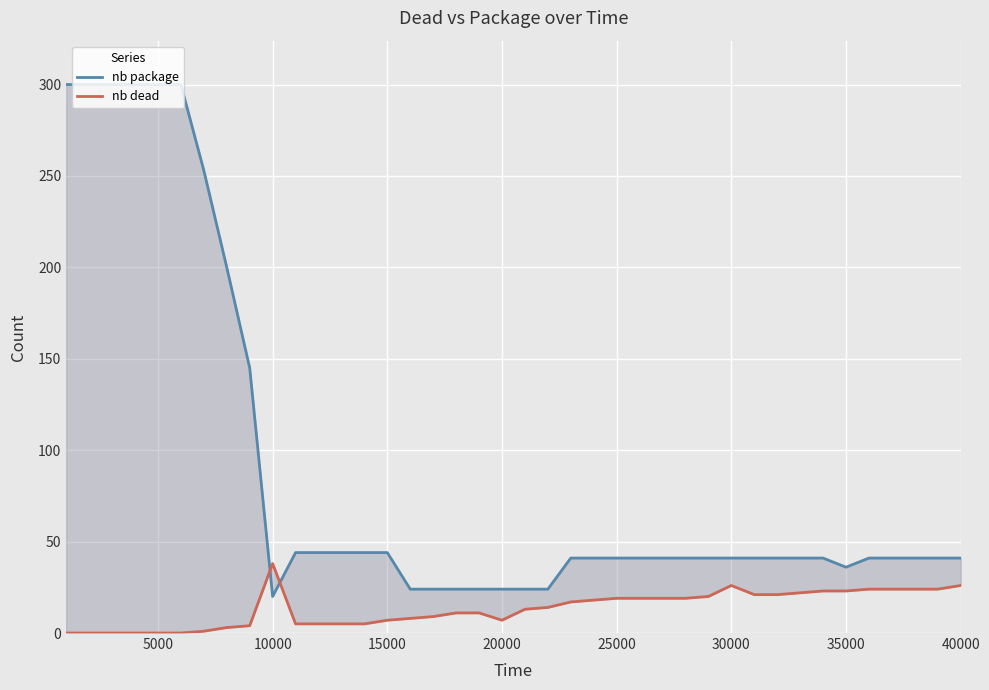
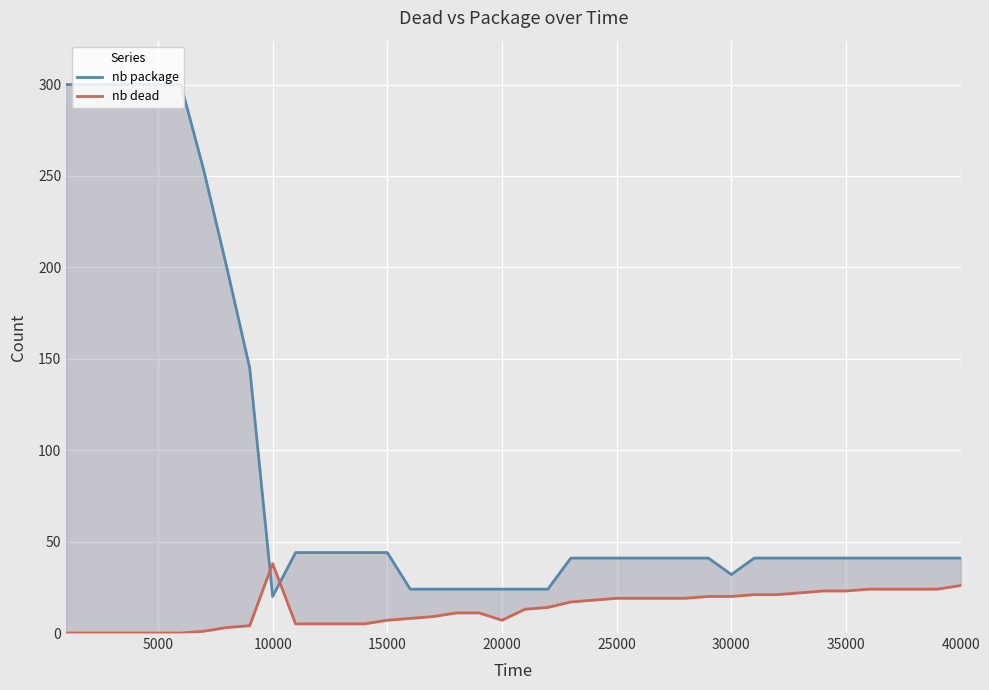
nb package, 30000: 41 -> 32
nb dead, 30000: 26 -> 20
nb package, 35000: 36 -> 41
